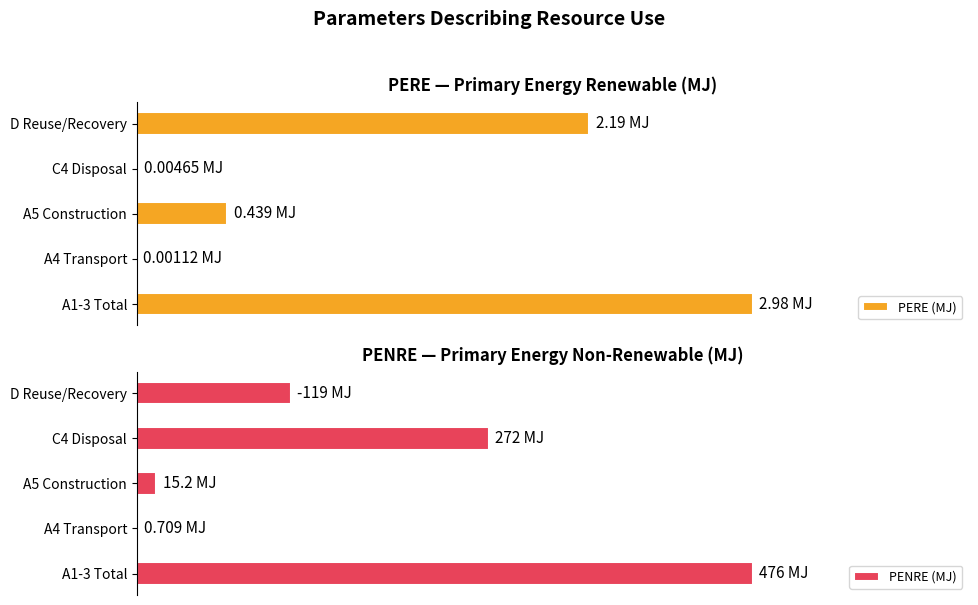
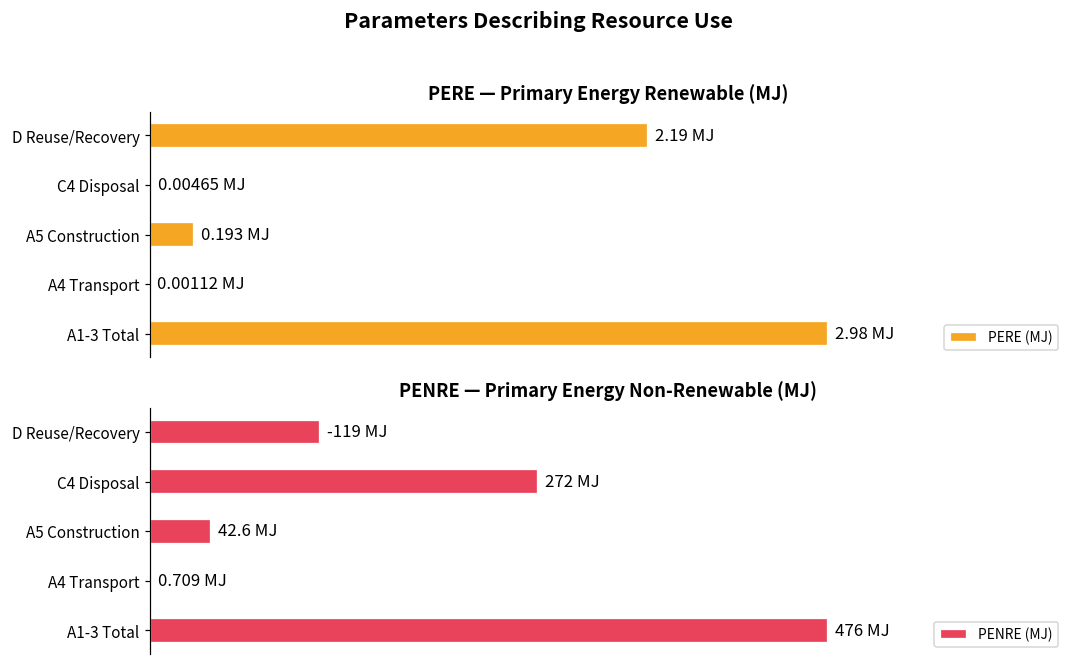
PERE — Primary Energy Renewable (MJ), A5 Construction: 0.439 -> 0.193
PENRE — Primary Energy Non-Renewable (MJ), A5 Construction: 15.2 -> 42.6
